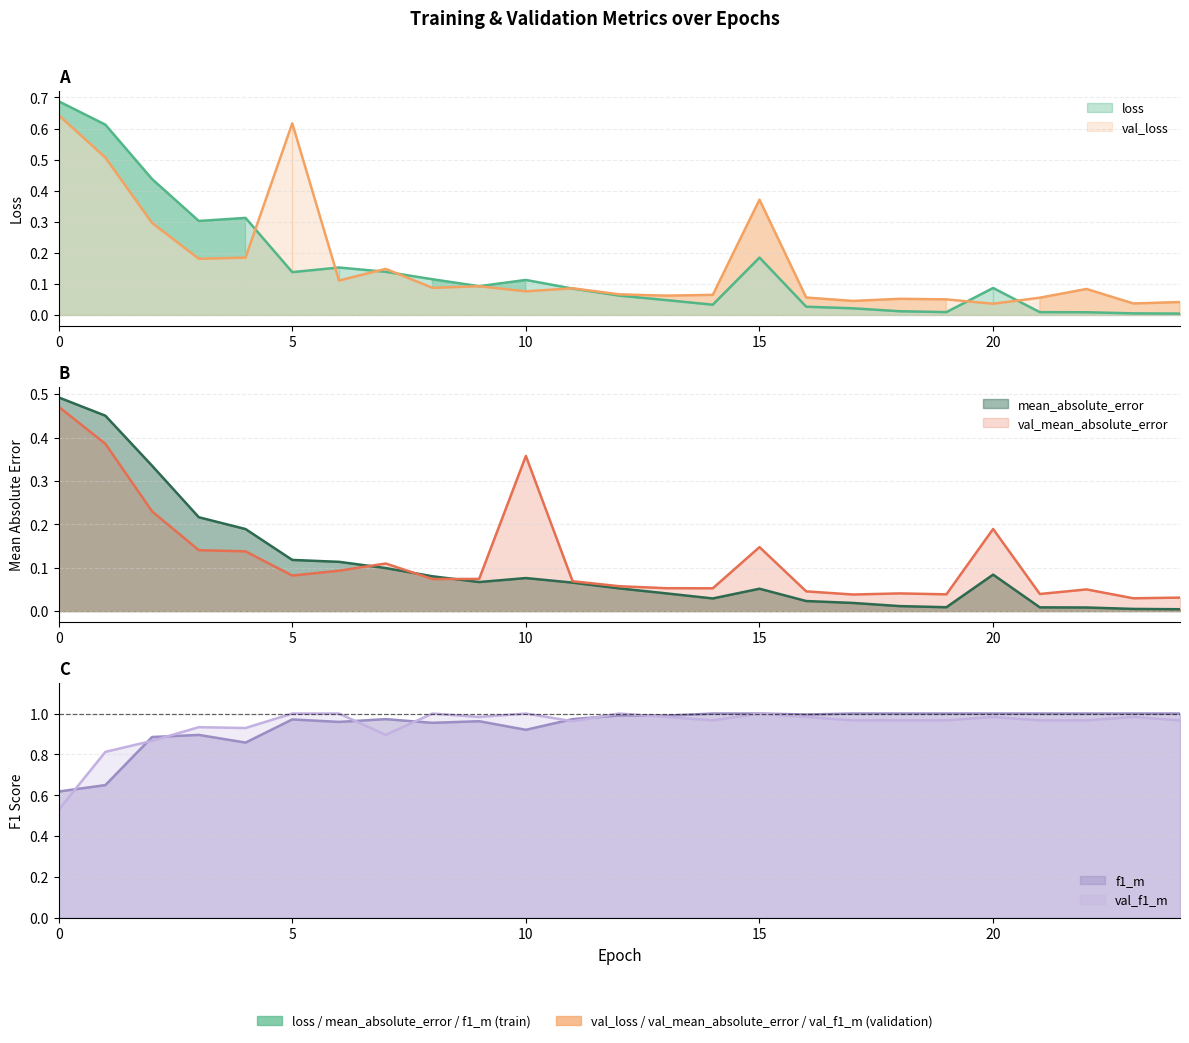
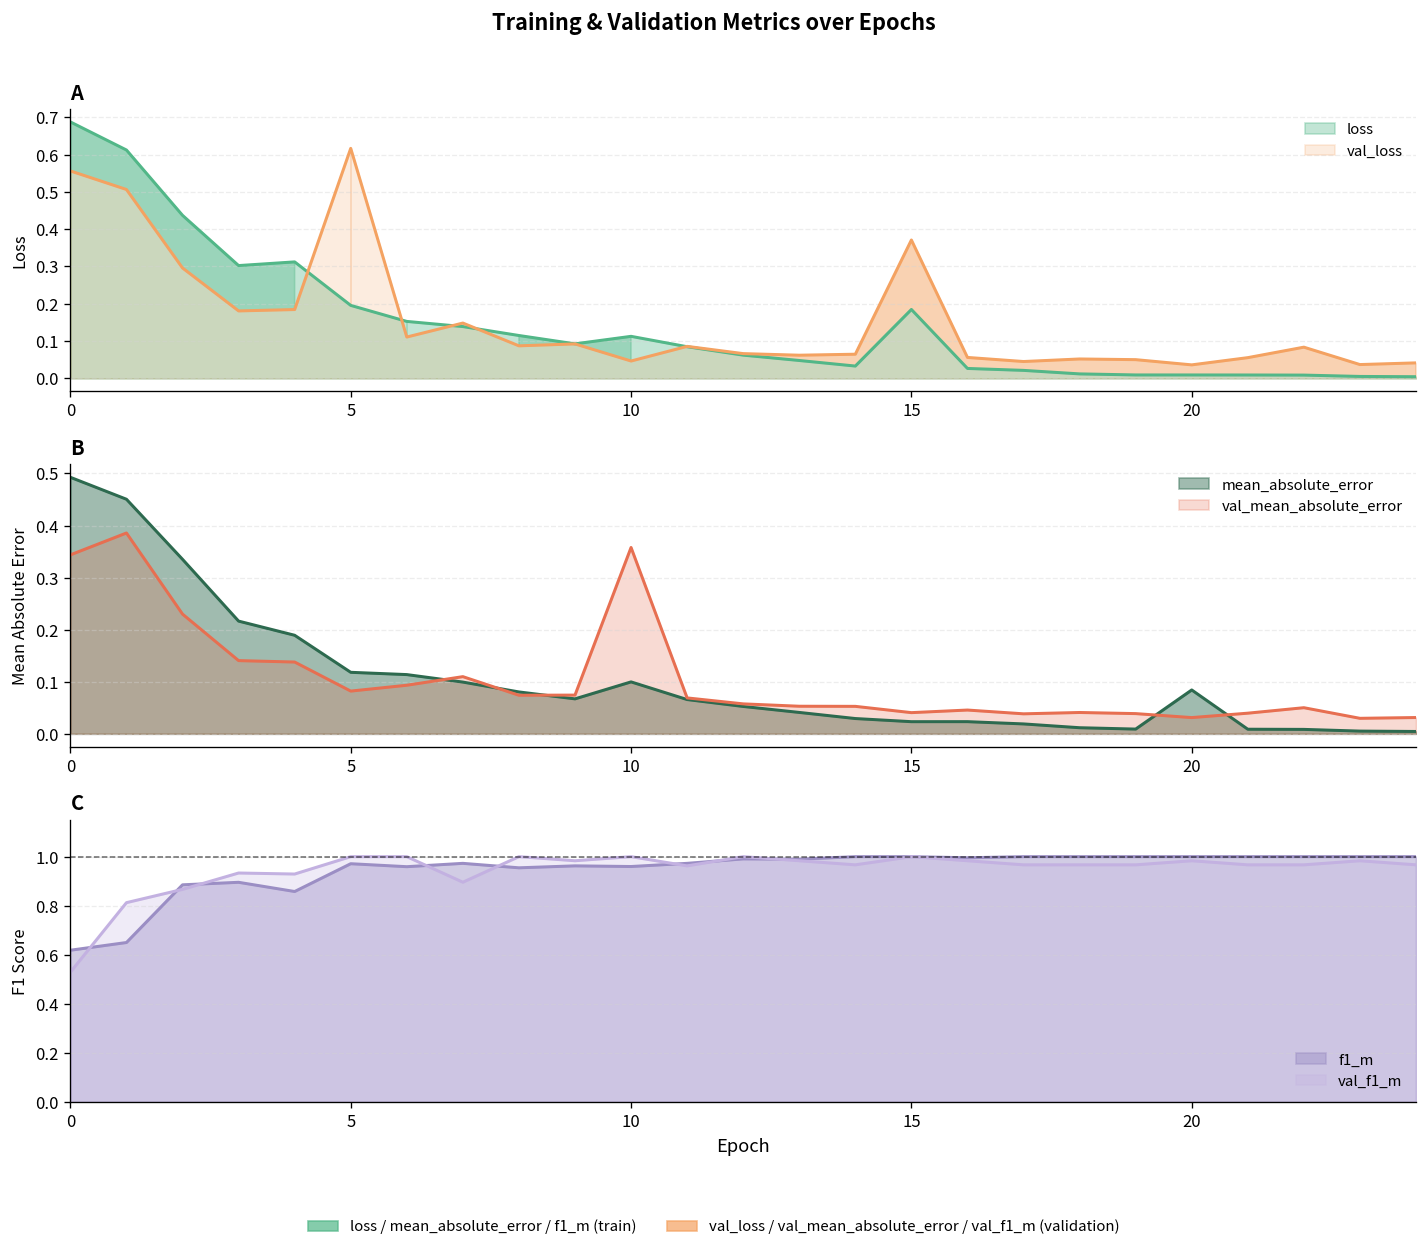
A, val_loss, 0: 0.64 -> 0.56
A, loss, 5: 0.14 -> 0.20
A, val_loss, 10: 0.08 -> 0.05
A, loss, 20: 0.09 -> 0.01
B, val_mean_absolute_error, 0: 0.47 -> 0.34
B, mean_absolute_error, 10: 0.08 -> 0.10
B, mean_absolute_error, 15: 0.05 -> 0.02
B, val_mean_absolute_error, 15: 0.15 -> 0.04
B, val_mean_absolute_error, 20: 0.19 -> 0.03
C, f1_m, 10: 0.92 -> 0.96
